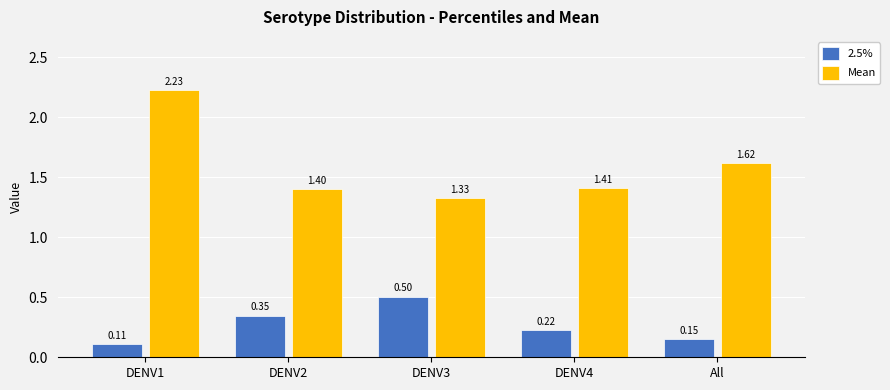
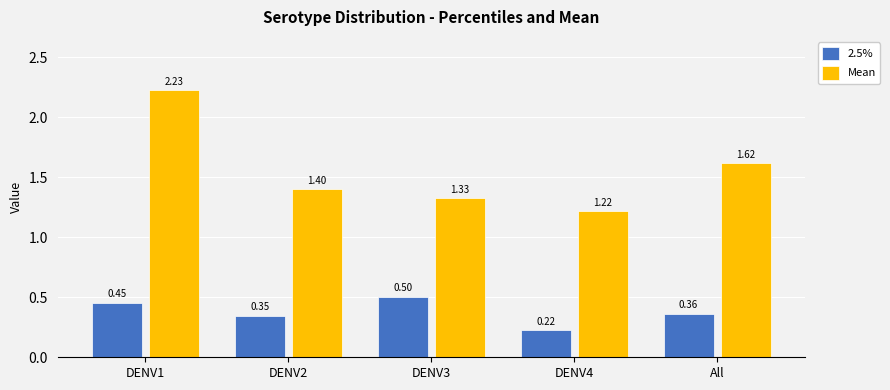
2.5%, DENV1: 0.11 -> 0.45
Mean, DENV4: 1.41 -> 1.22
2.5%, All: 0.15 -> 0.36
